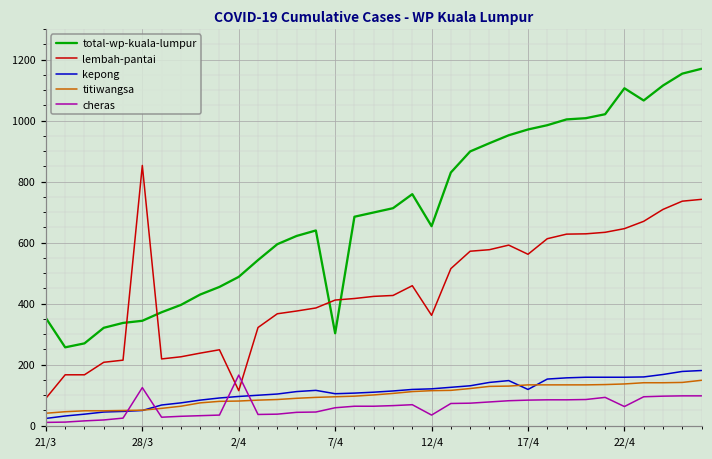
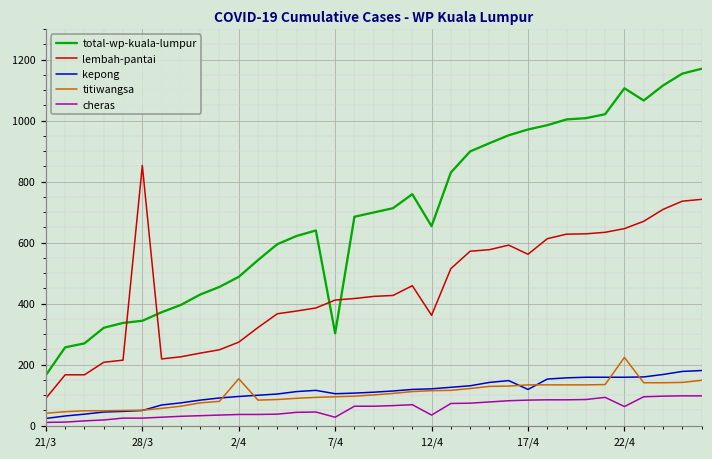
total-wp-kuala-lumpur, 21/3: 350 -> 170
cheras, 28/3: 130 -> 30
lembah-pantai, 2/4: 120 -> 270
titiwangsa, 2/4: 80 -> 150
cheras, 2/4: 170 -> 40
cheras, 7/4: 60 -> 30
titiwangsa, 22/4: 140 -> 220
